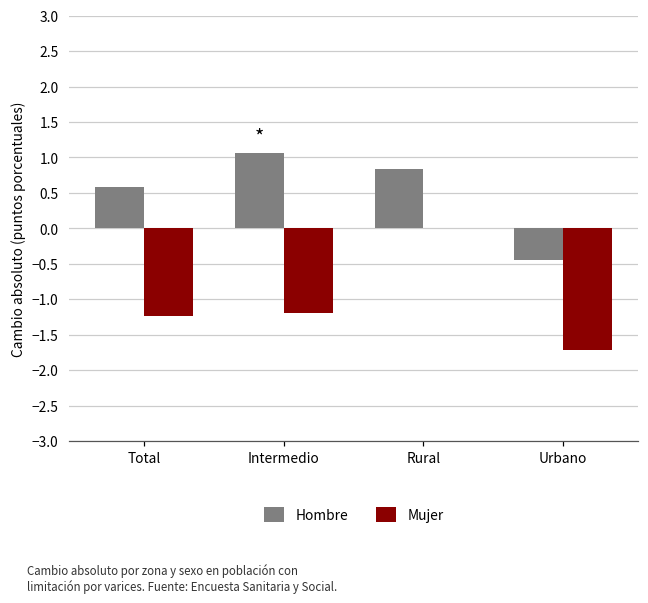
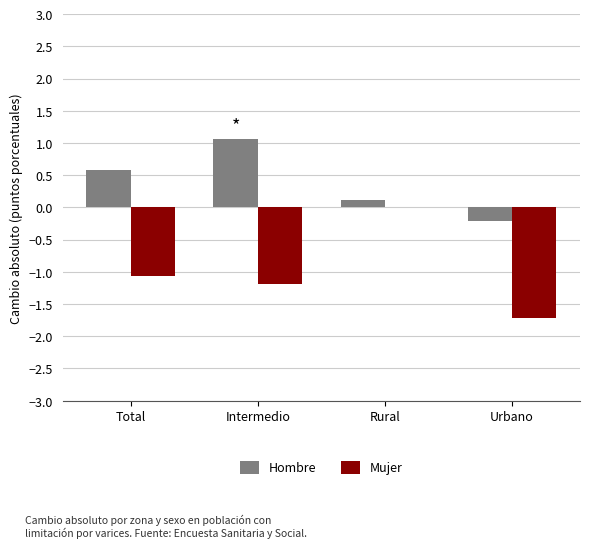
Mujer, Total: -1.2 -> -1.1
Hombre, Rural: 0.8 -> 0.1
Hombre, Urbano: -0.4 -> -0.2
